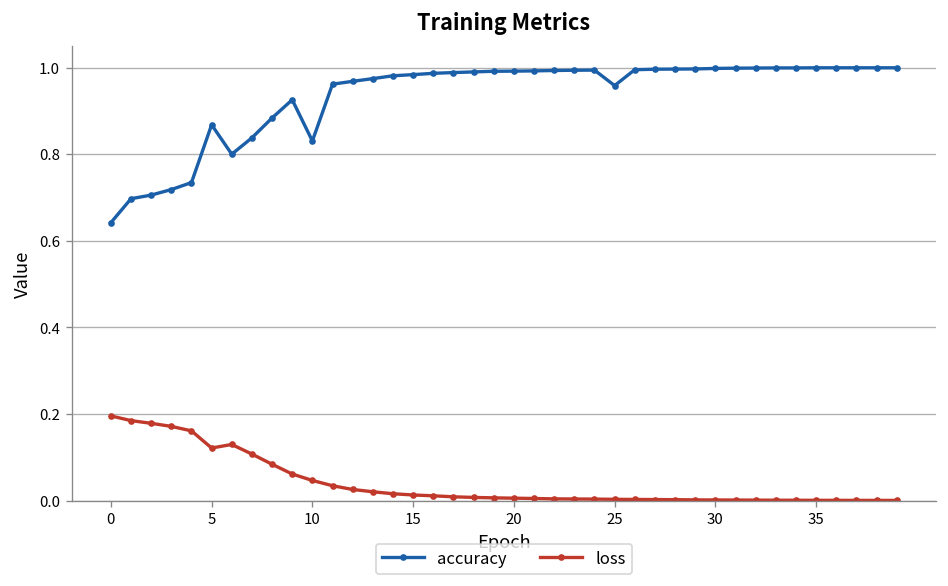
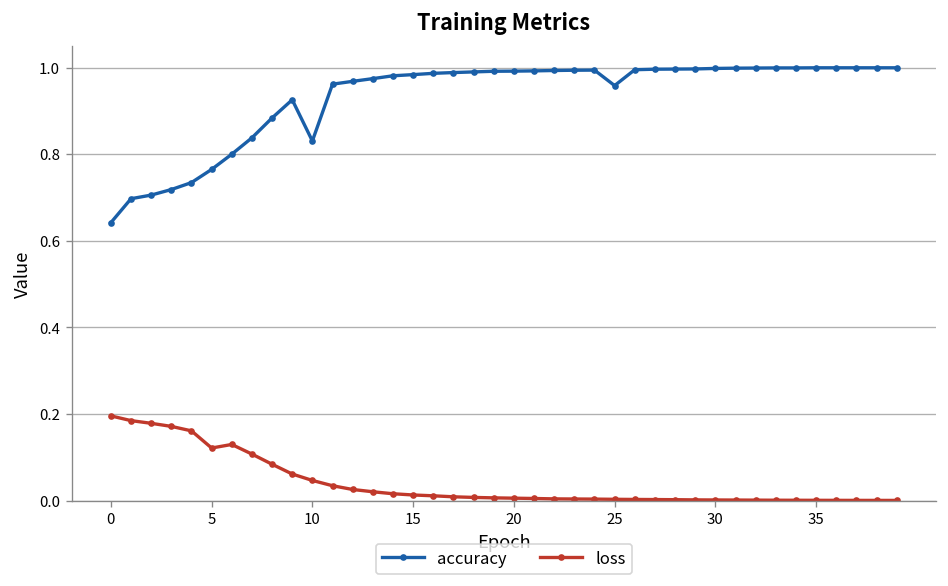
accuracy, 5: 0.87 -> 0.76
